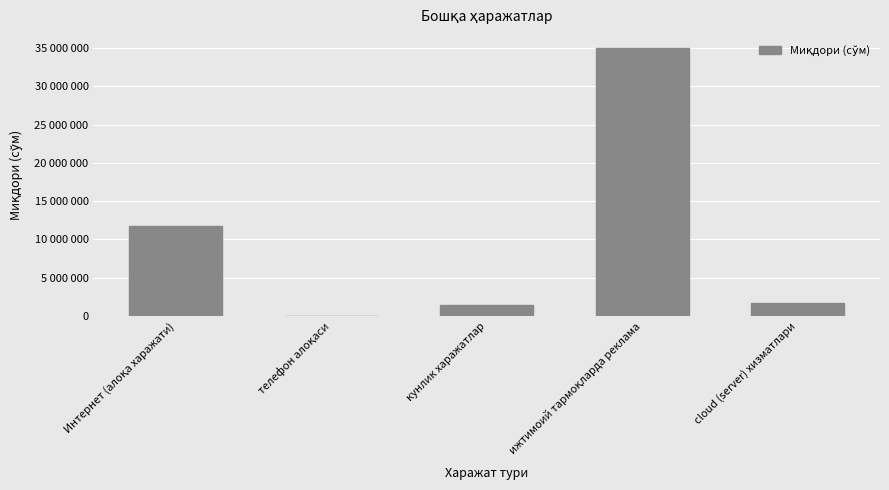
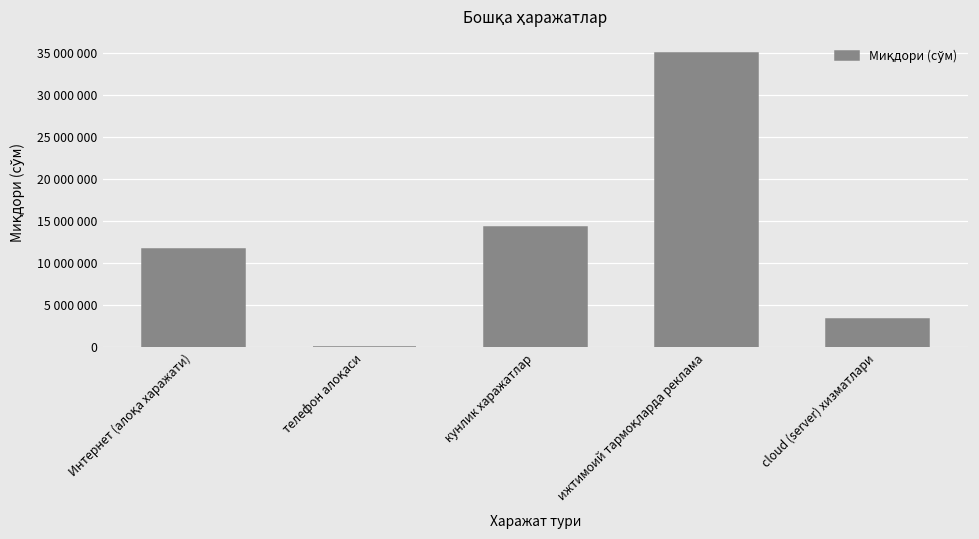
кунлик харажатлар: 1000000 -> 14000000
cloud (server) хизматлари: 2000000 -> 3000000
